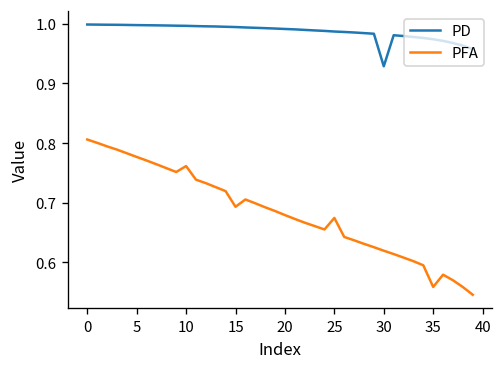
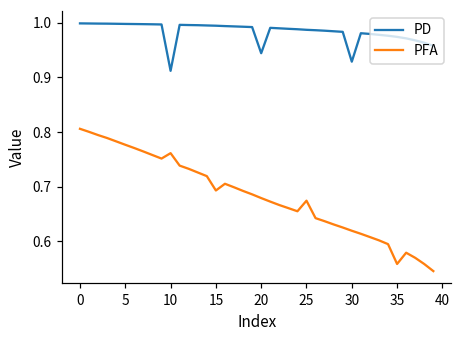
PD, 10: 1.00 -> 0.91
PD, 20: 0.99 -> 0.94
